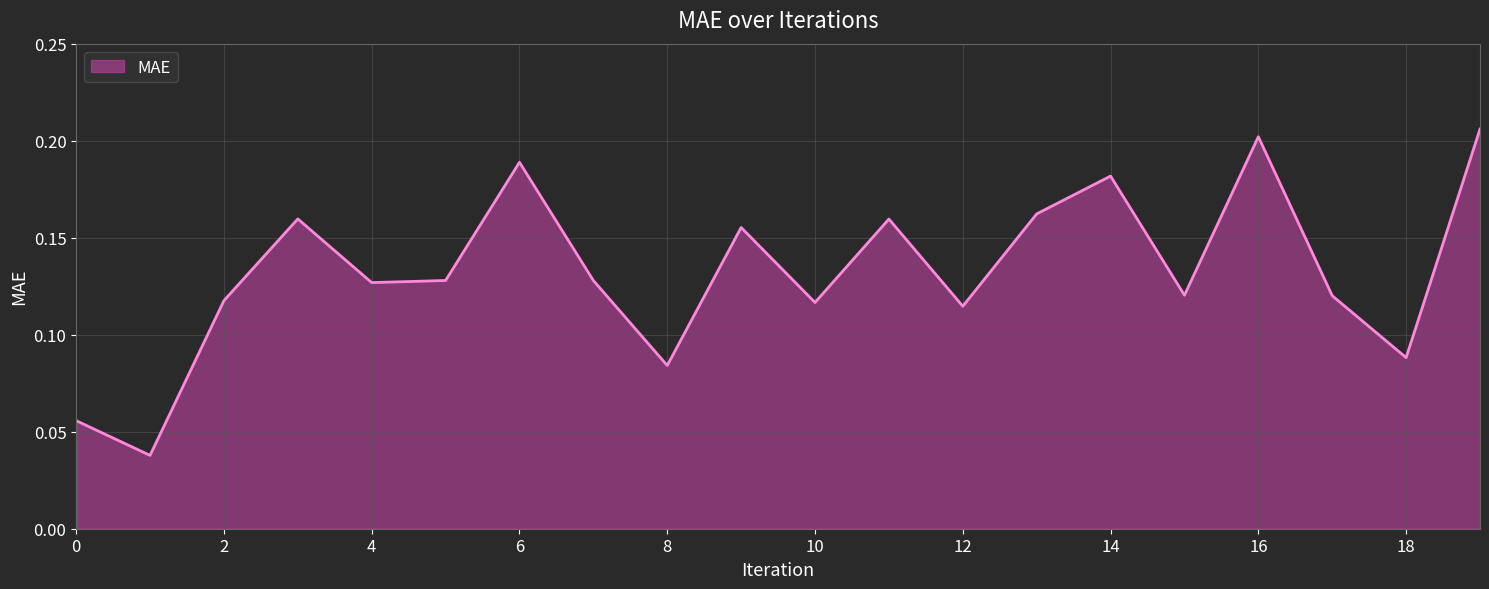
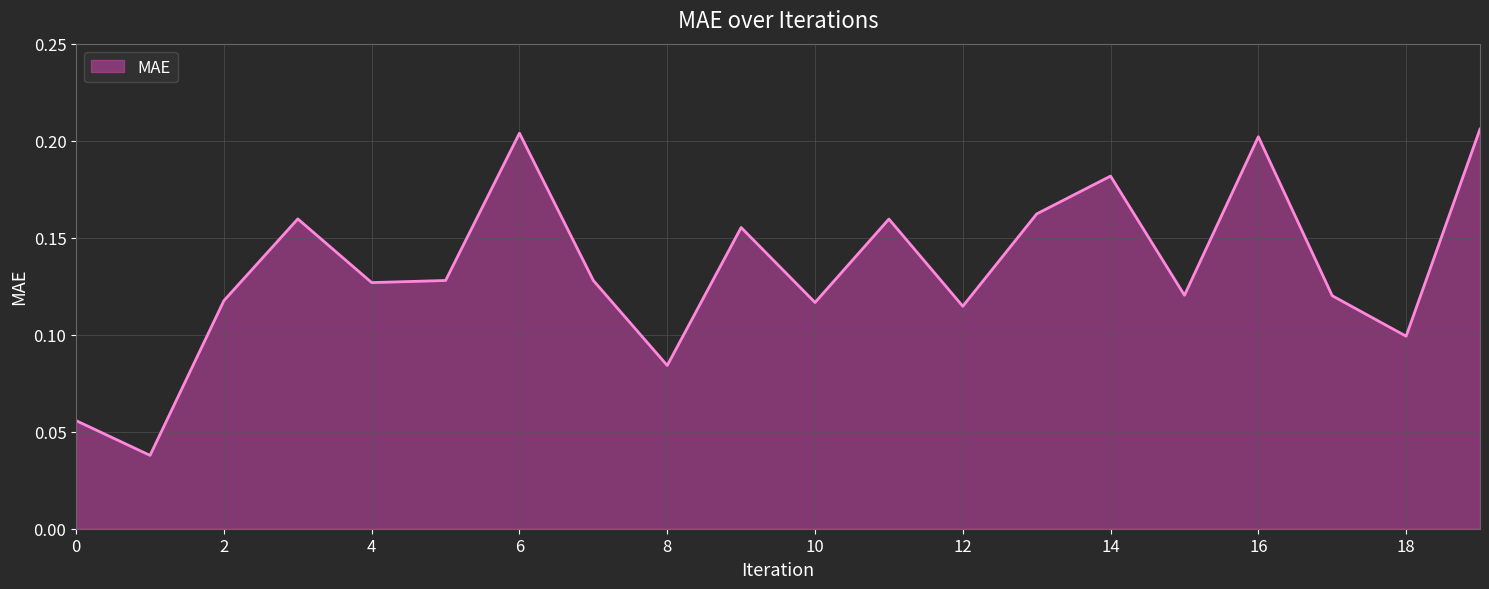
6: 0.189 -> 0.204
18: 0.088 -> 0.099
